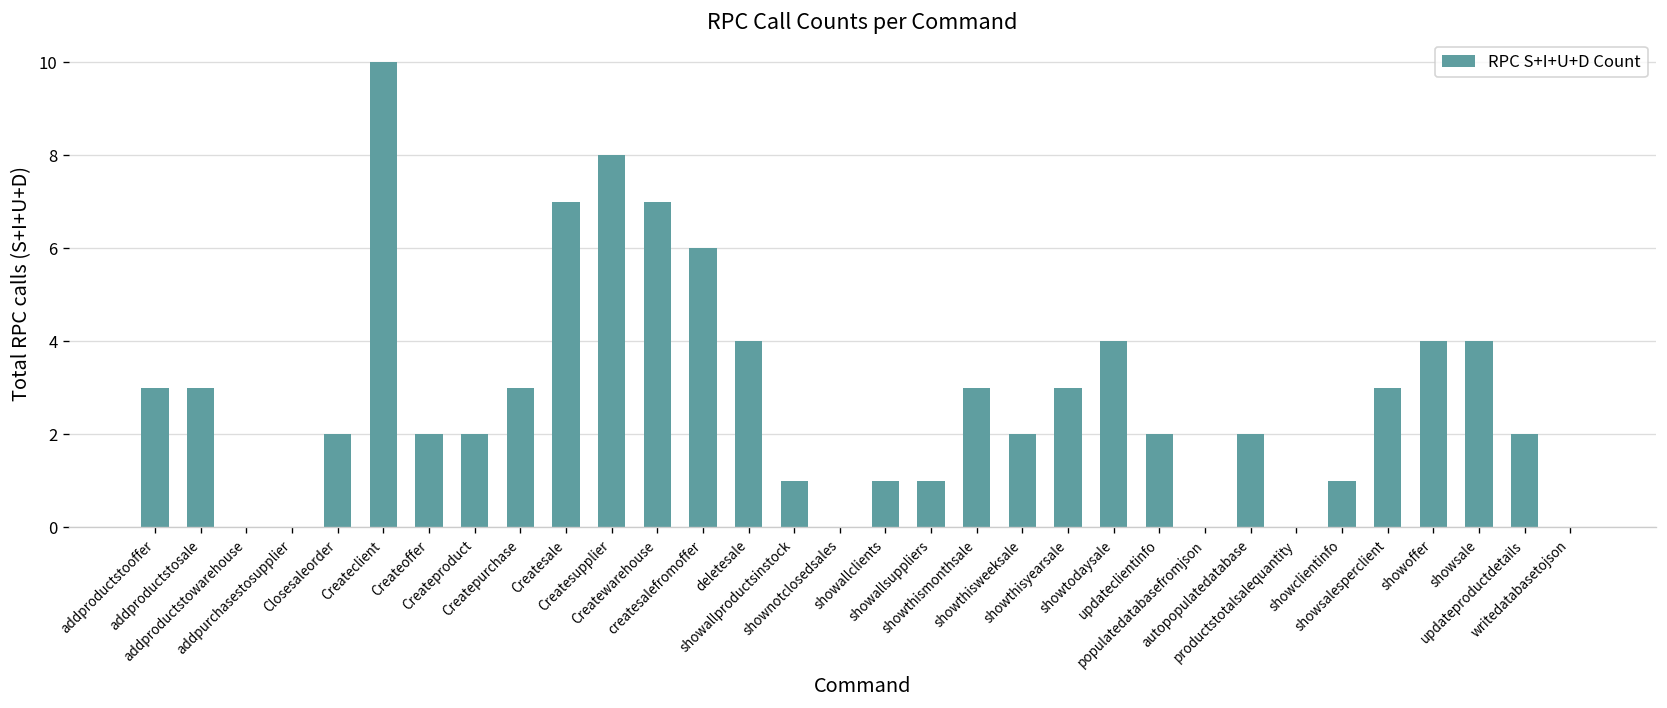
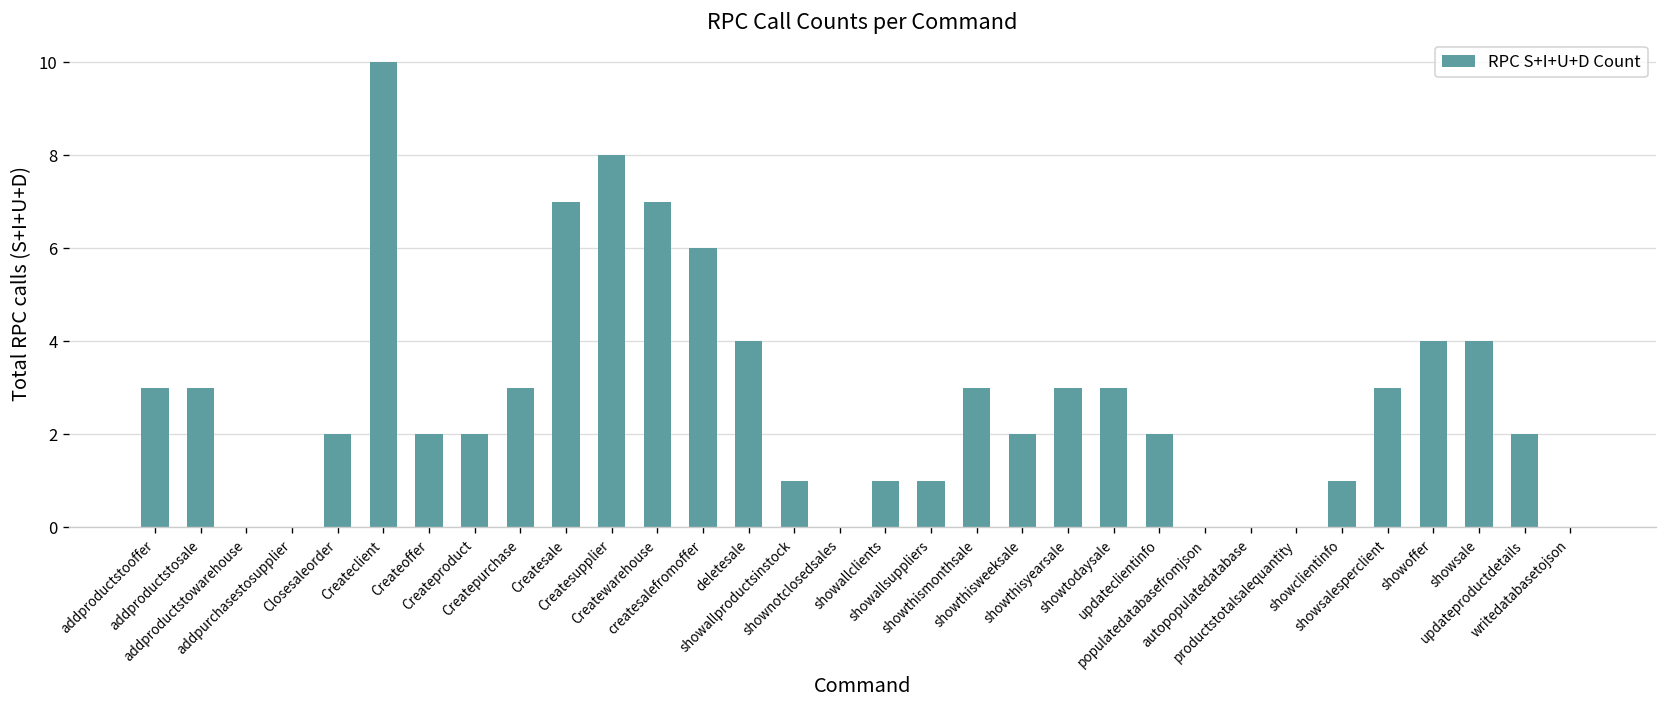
showtodaysale: 4 -> 3
autopopulatedatabase: 2 -> 0
